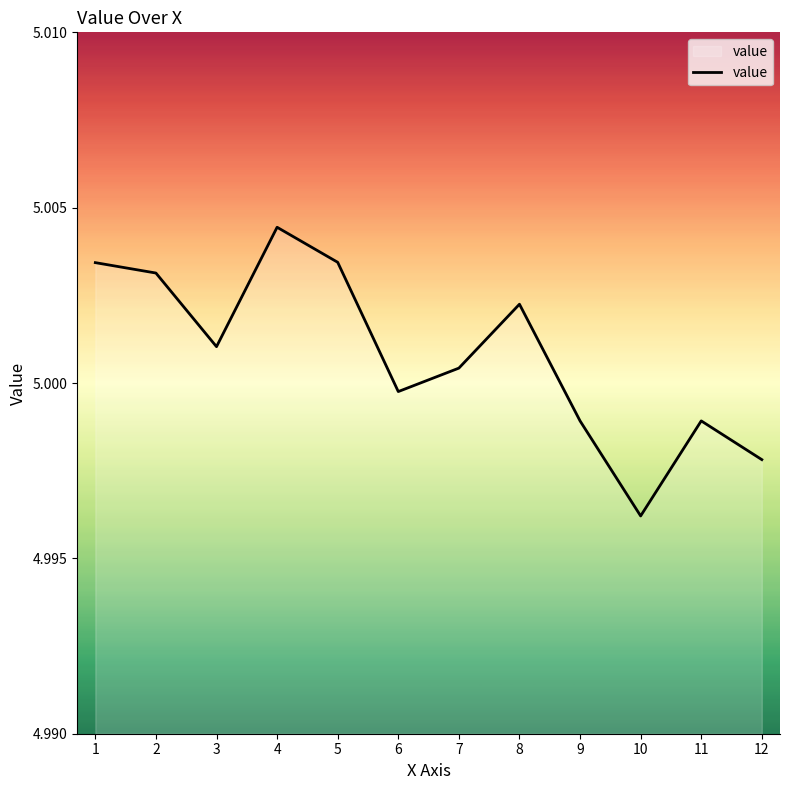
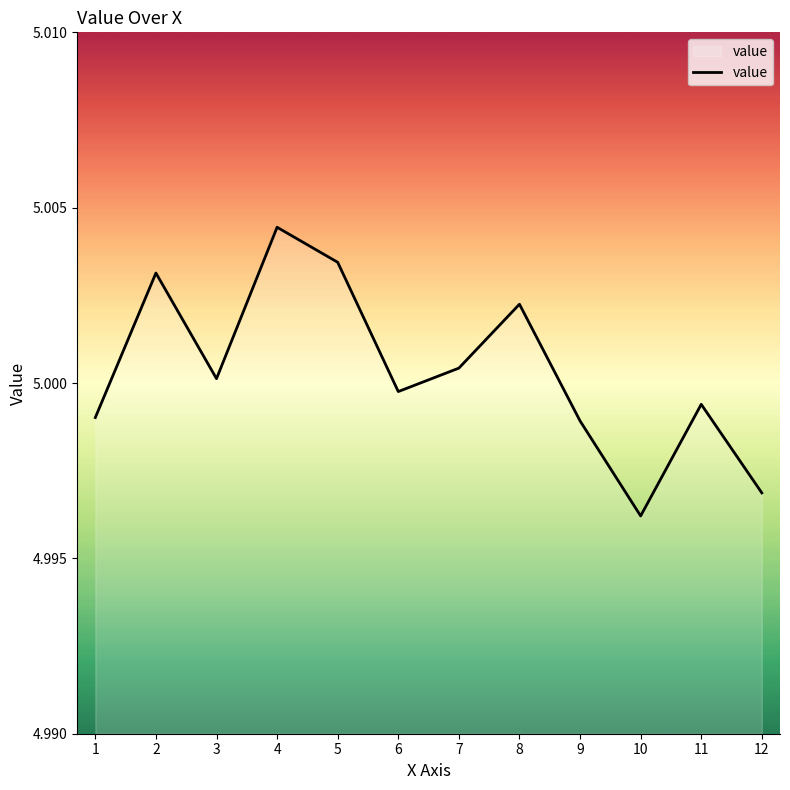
1: 5.0034 -> 4.9990
3: 5.0010 -> 5.0001
11: 4.9989 -> 4.9994
12: 4.9978 -> 4.9969
